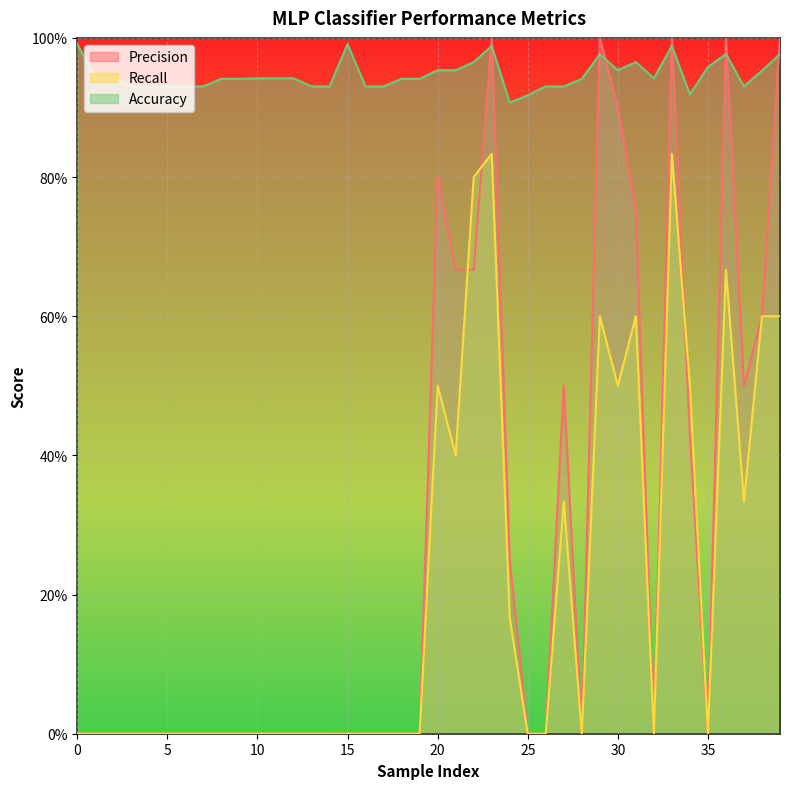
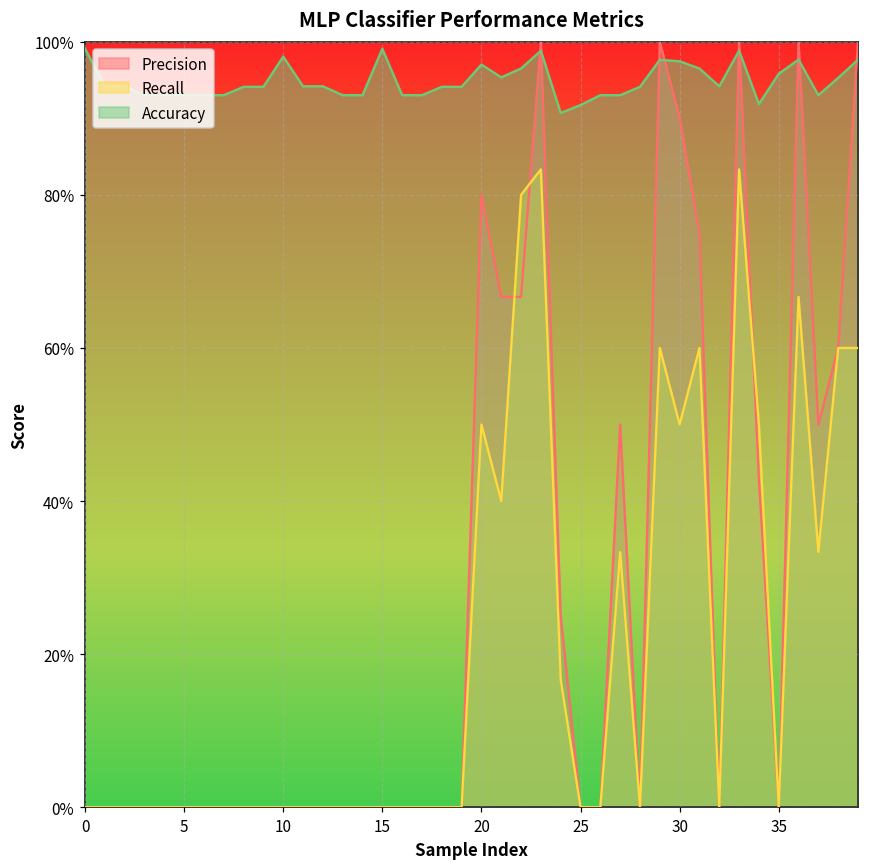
Accuracy, 10: 94% -> 98%
Accuracy, 20: 95% -> 97%
Accuracy, 30: 95% -> 97%
